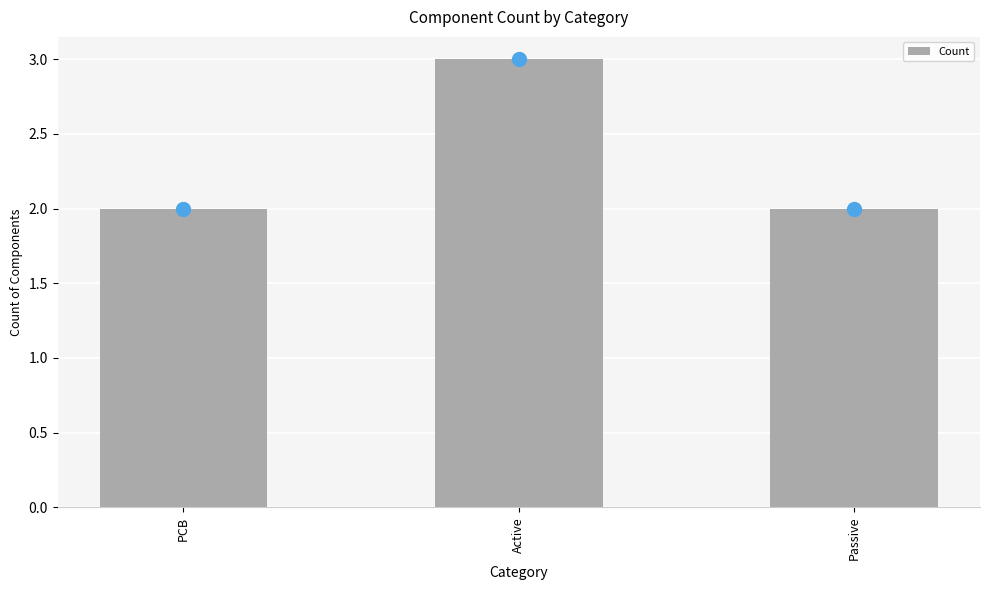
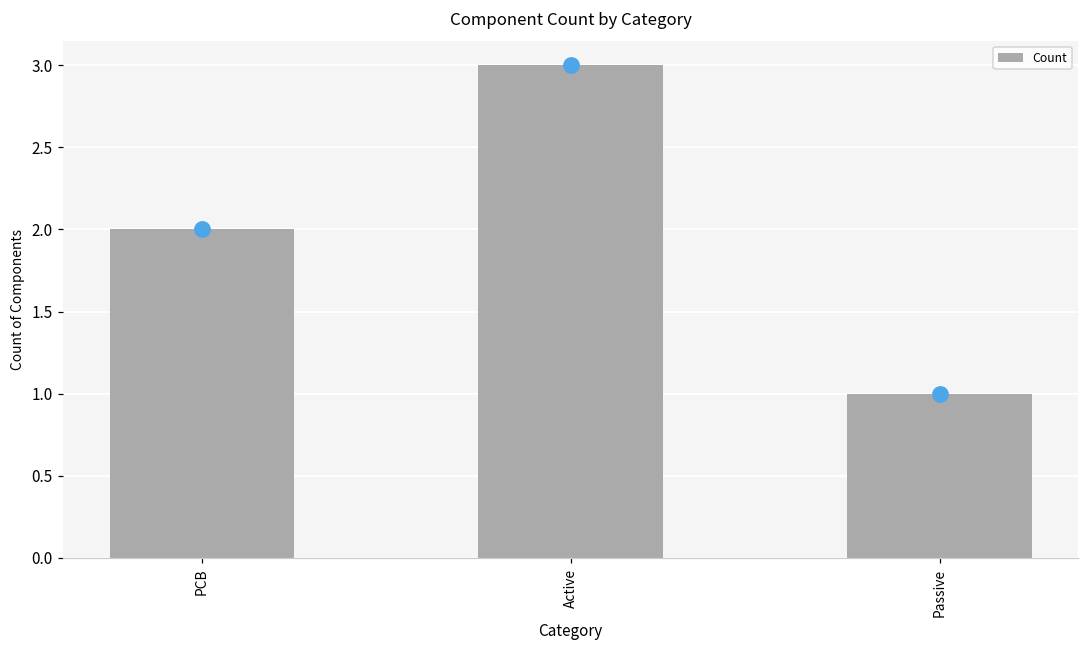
Count, Passive: 2 -> 1
